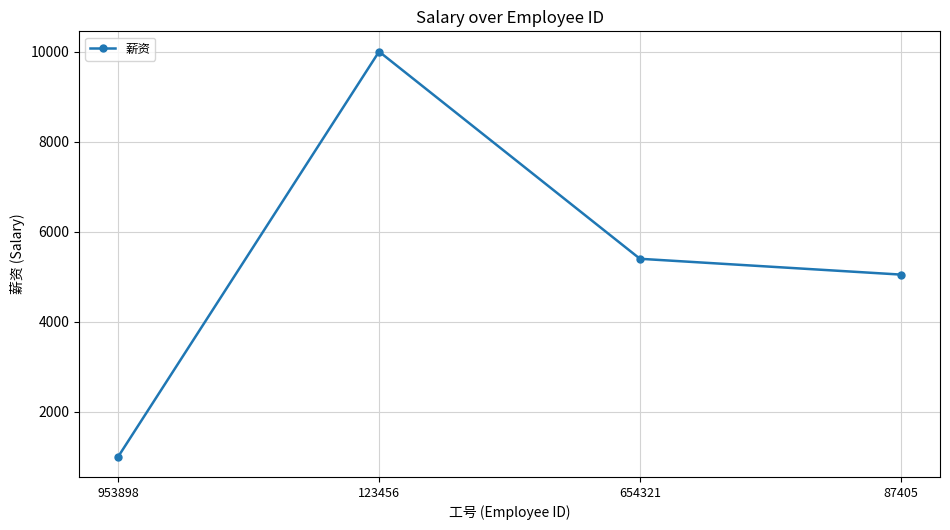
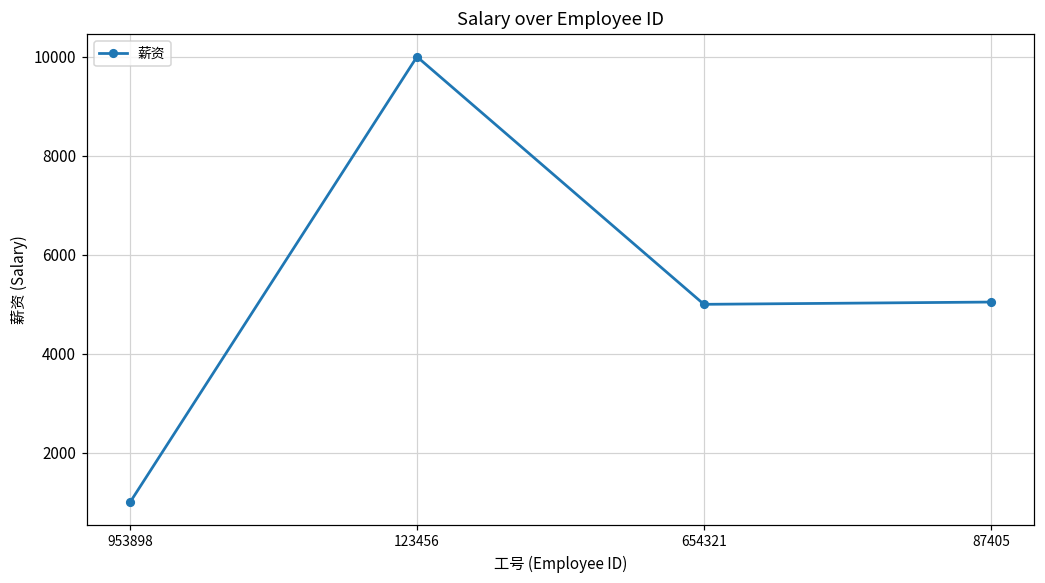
654321: 5400 -> 5000
